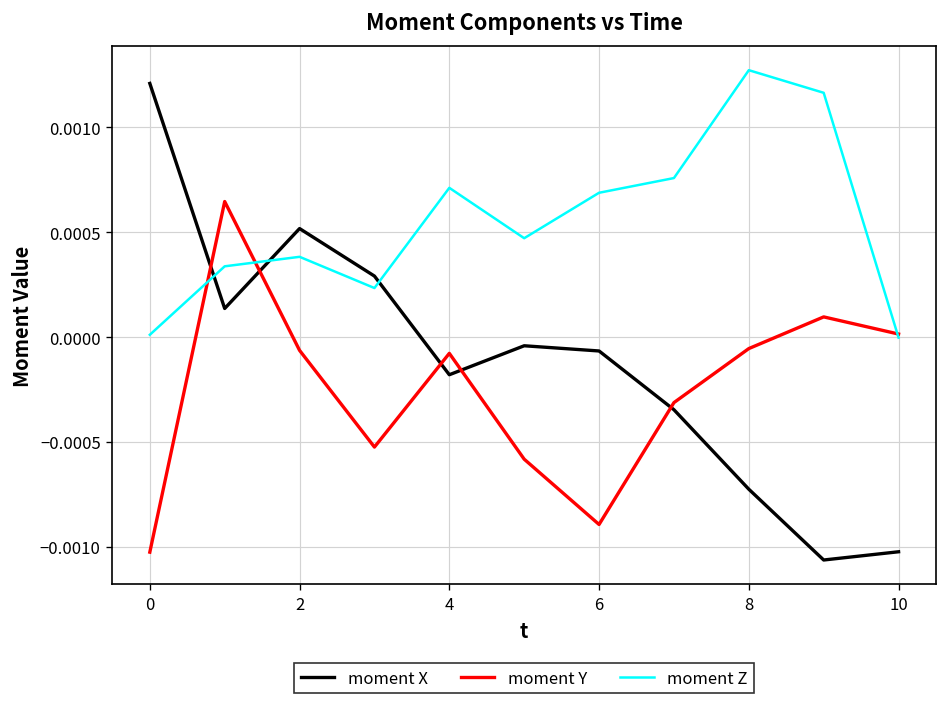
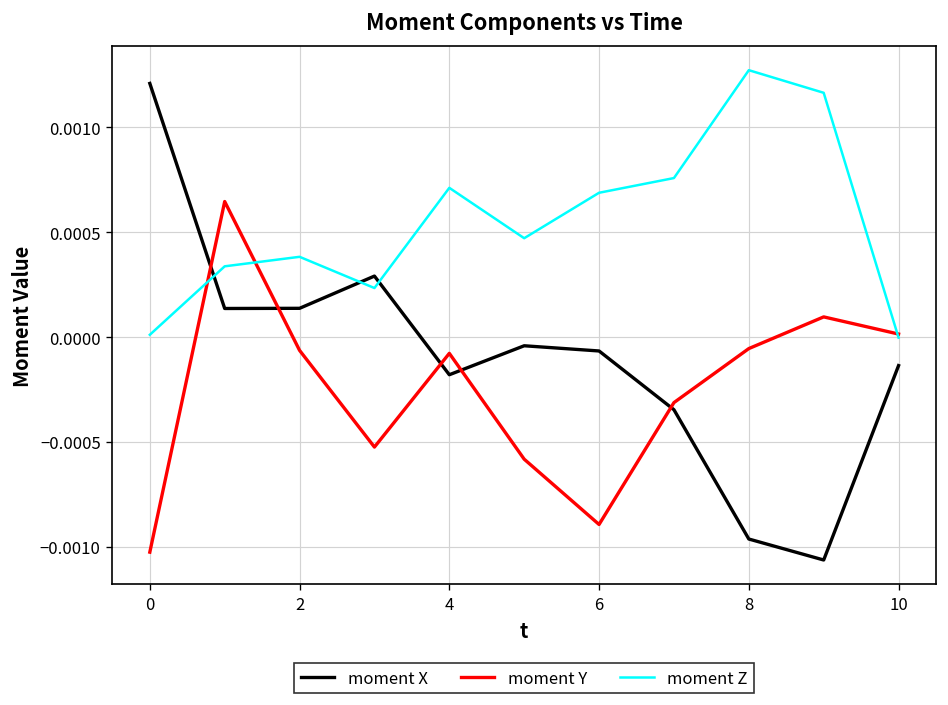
moment X, 2: 0.00052 -> 0.00014
moment X, 8: -0.00073 -> -0.00096
moment X, 10: -0.00102 -> -0.00014
